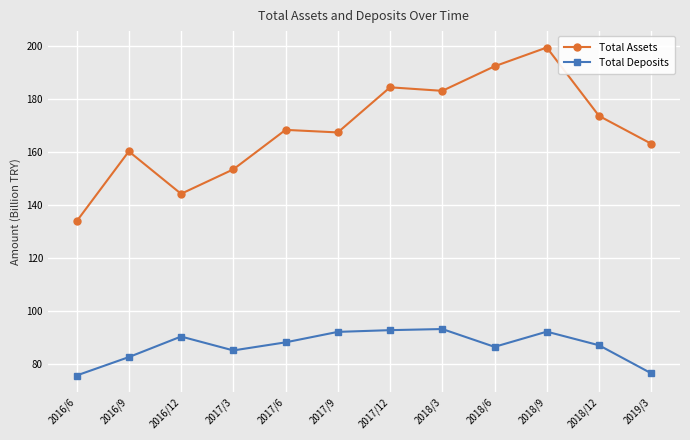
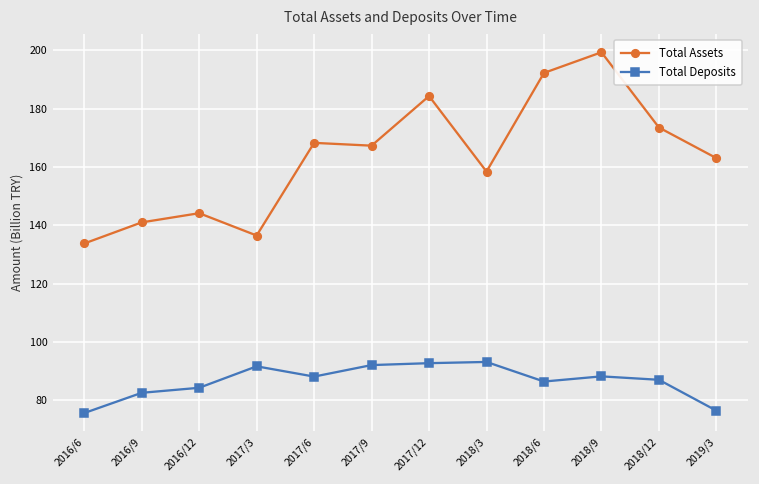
Total Assets, 2016/9: 160 -> 141
Total Deposits, 2016/12: 90 -> 84
Total Assets, 2017/3: 153 -> 137
Total Deposits, 2017/3: 85 -> 92
Total Assets, 2018/3: 183 -> 158
Total Deposits, 2018/9: 92 -> 88
